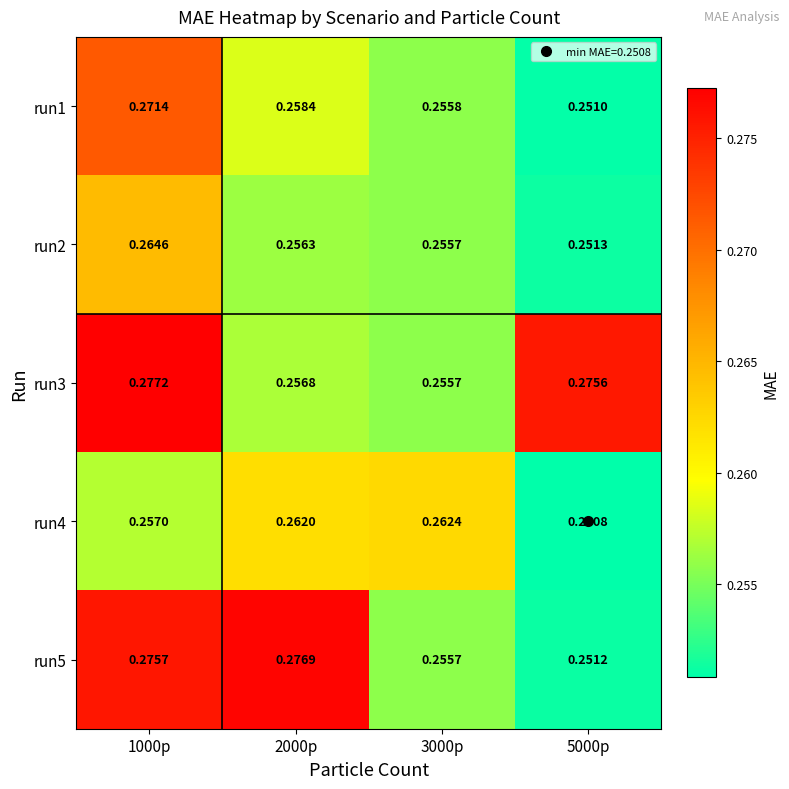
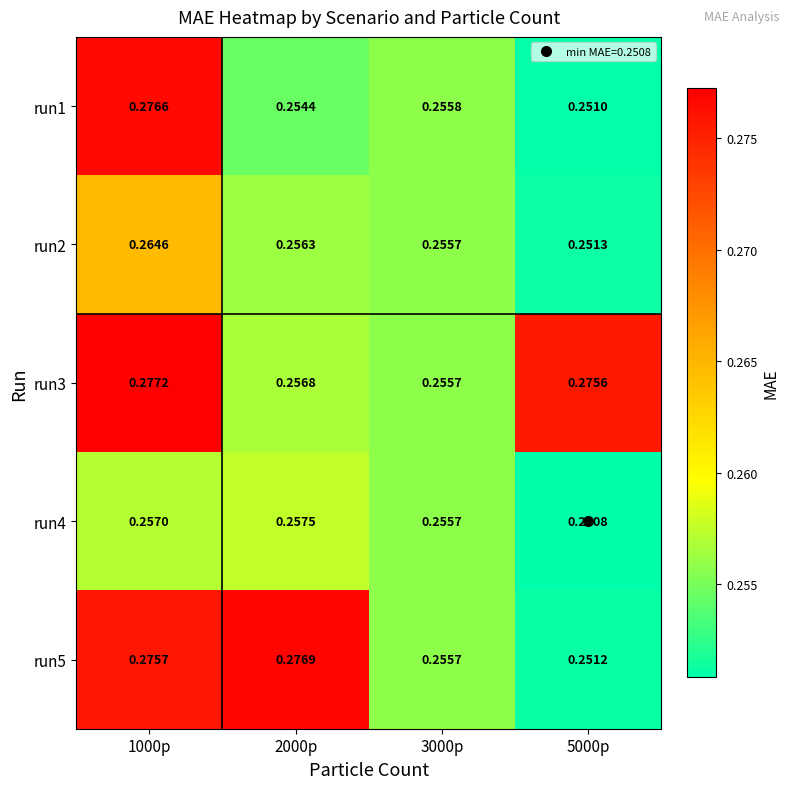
run1, 1000p: 0.2714 -> 0.2766
run1, 2000p: 0.2584 -> 0.2544
run4, 2000p: 0.2620 -> 0.2575
run4, 3000p: 0.2624 -> 0.2557
